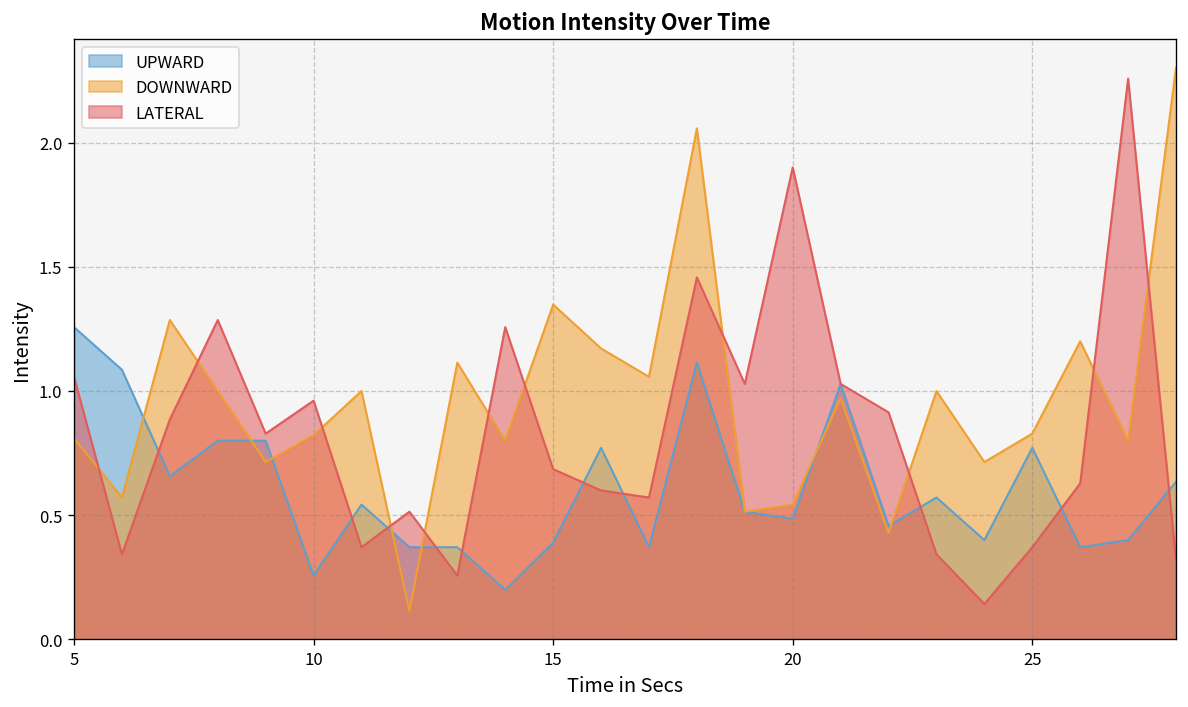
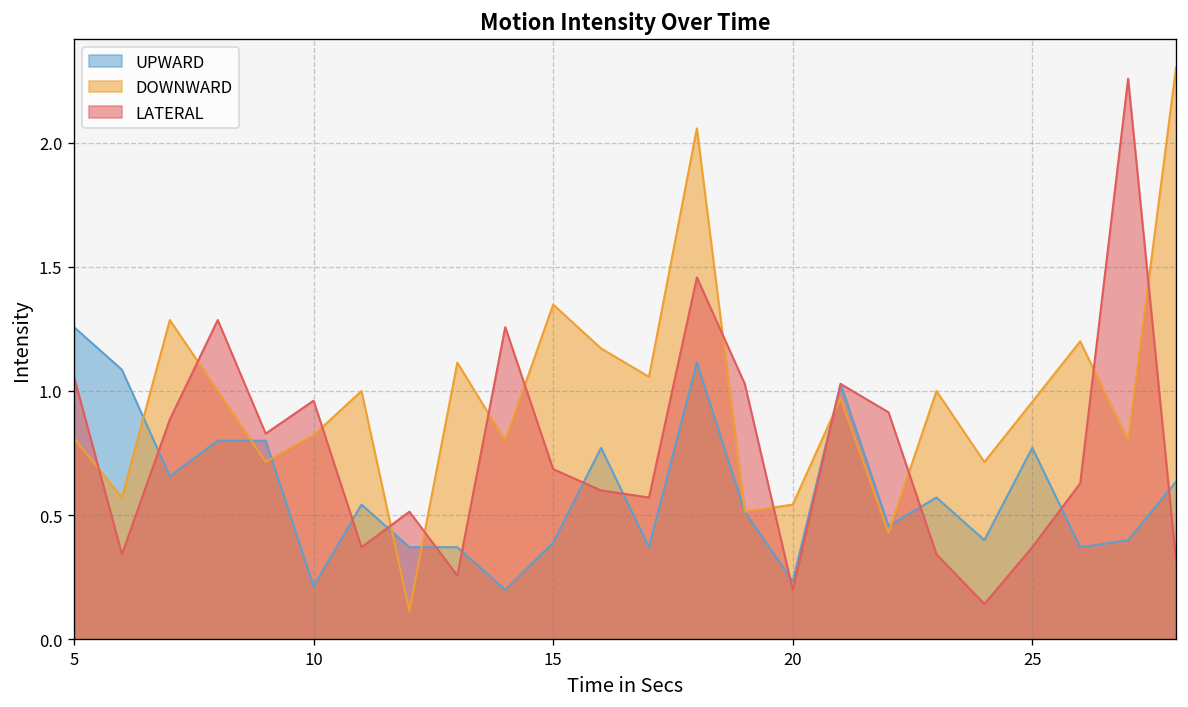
UPWARD, 10: 0.26 -> 0.21
UPWARD, 20: 0.49 -> 0.23
LATERAL, 20: 1.9 -> 0.2
DOWNWARD, 25: 0.83 -> 0.96
